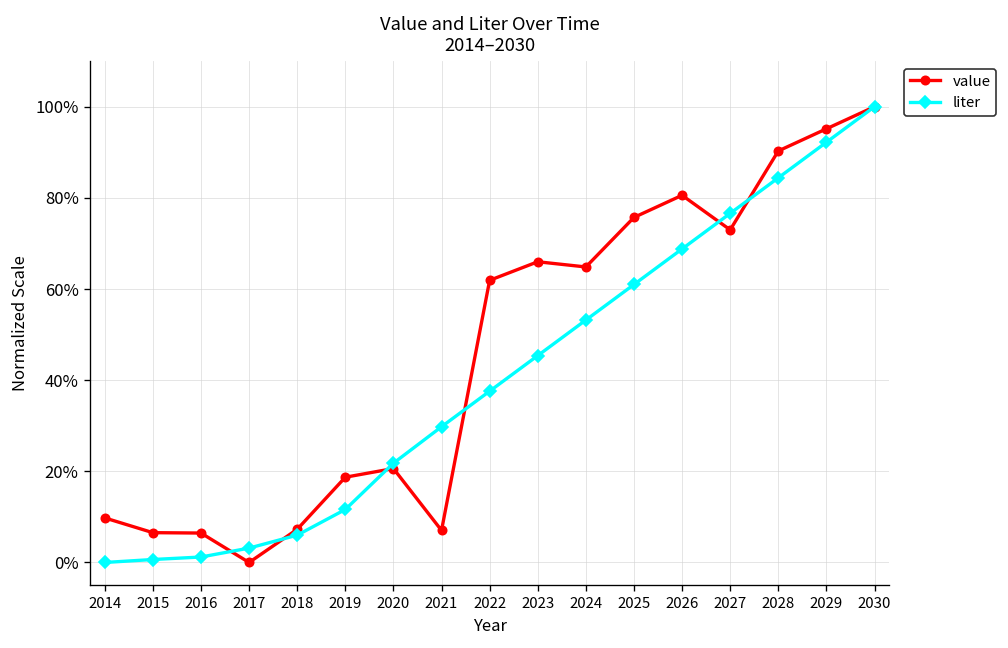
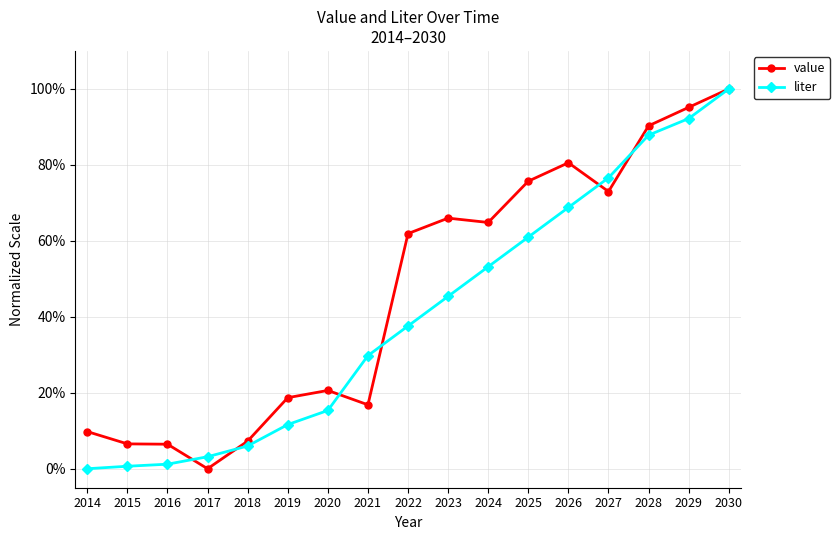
liter, 2020: 22% -> 15%
value, 2021: 7% -> 17%
liter, 2028: 84% -> 88%
